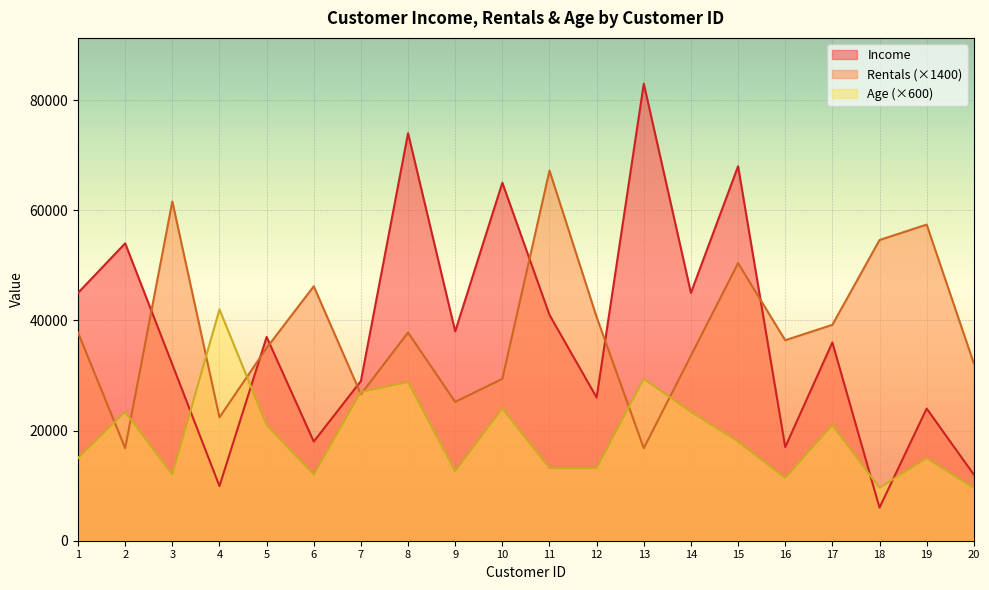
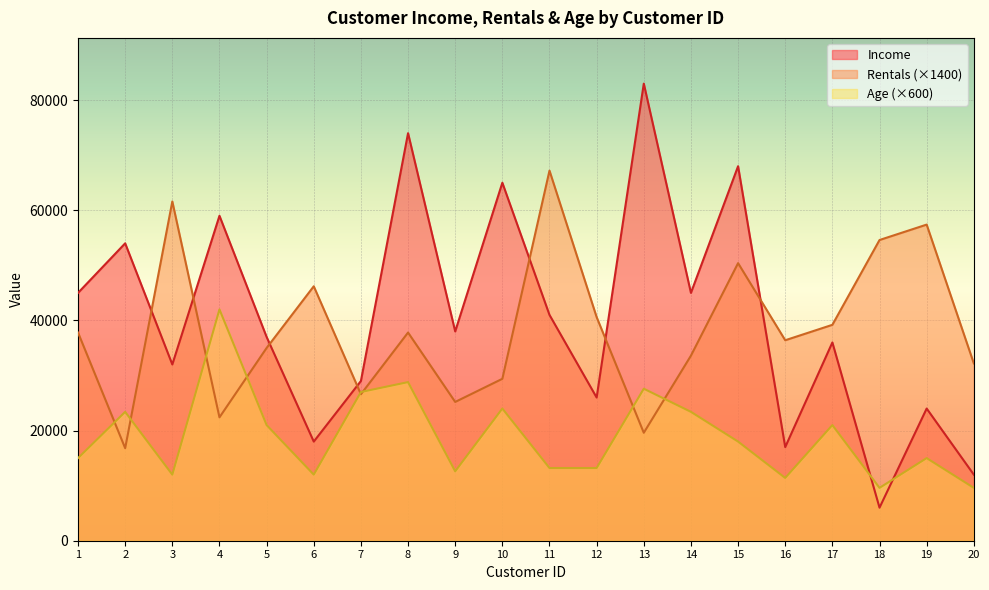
Income, 4: 10000 -> 59000
Rentals (×1400), 13: 17000 -> 20000
Age (×600), 13: 29000 -> 28000
